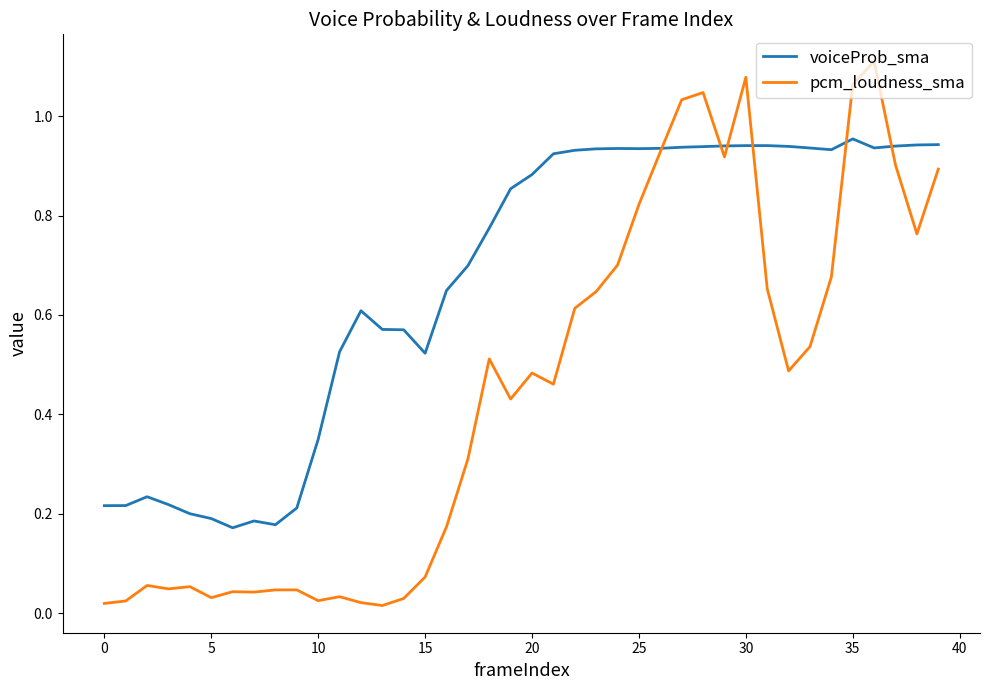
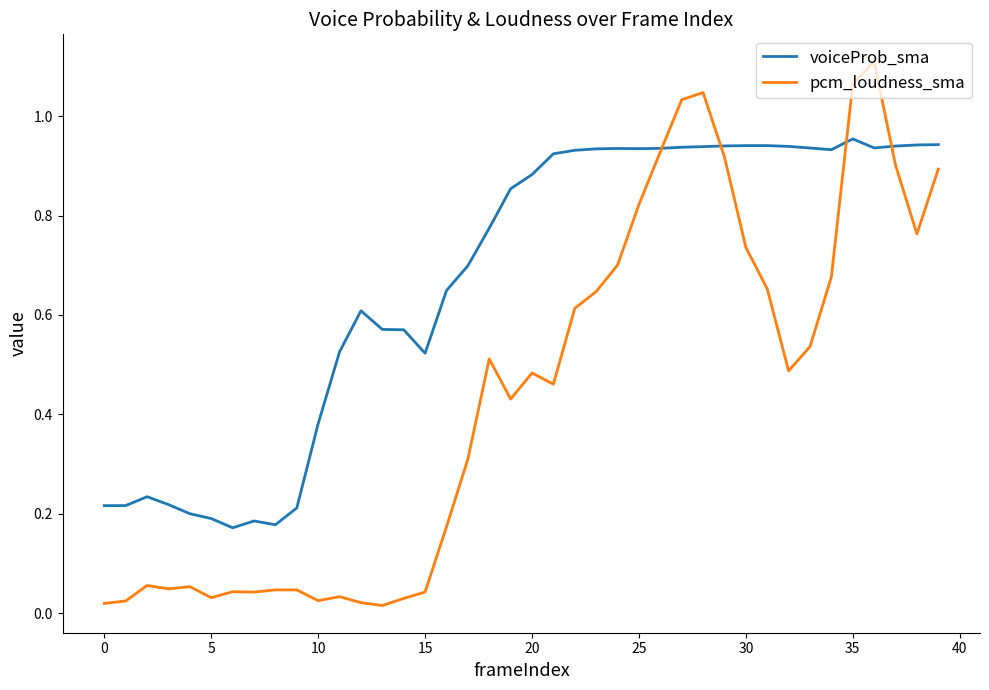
voiceProb_sma, 10: 0.35 -> 0.38
pcm_loudness_sma, 15: 0.07 -> 0.04
pcm_loudness_sma, 30: 1.08 -> 0.74
